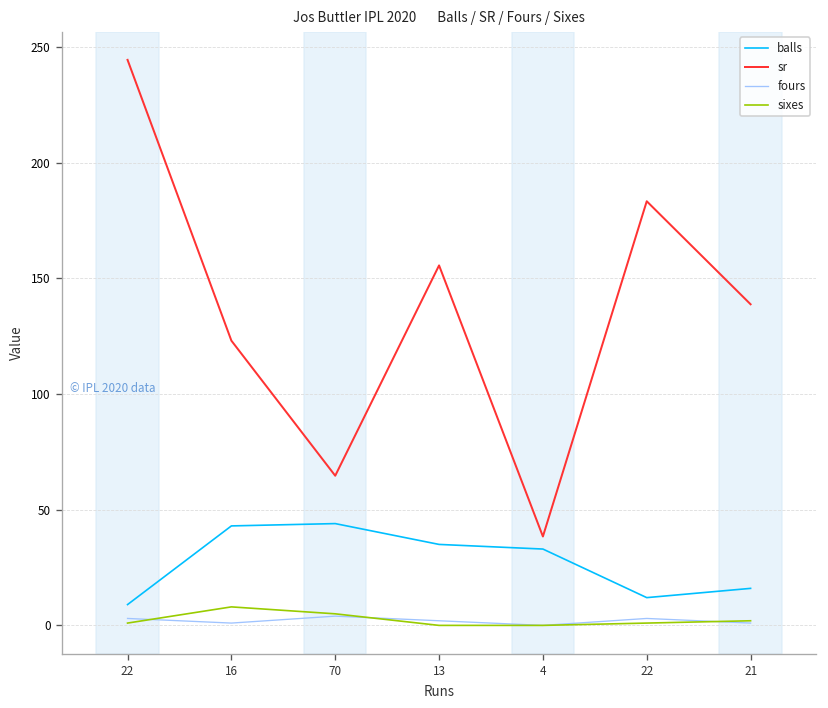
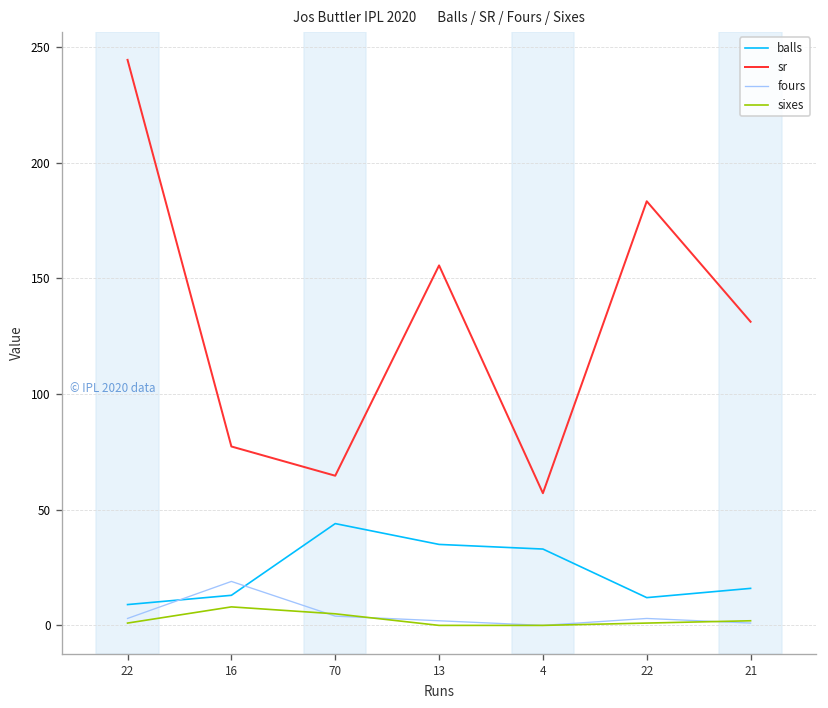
balls, 16: 43 -> 13
sr, 16: 123 -> 77
fours, 16: 1 -> 19
sr, 4: 38 -> 57
sr, 21: 139 -> 131
